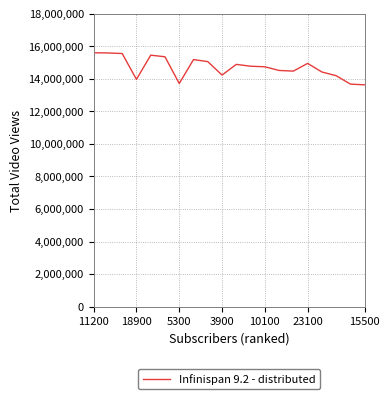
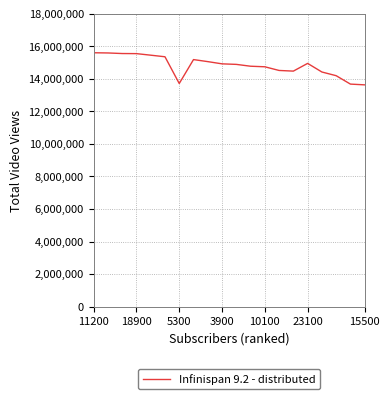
18900: 14,000,000 -> 15,500,000
3900: 14,200,000 -> 14,900,000
